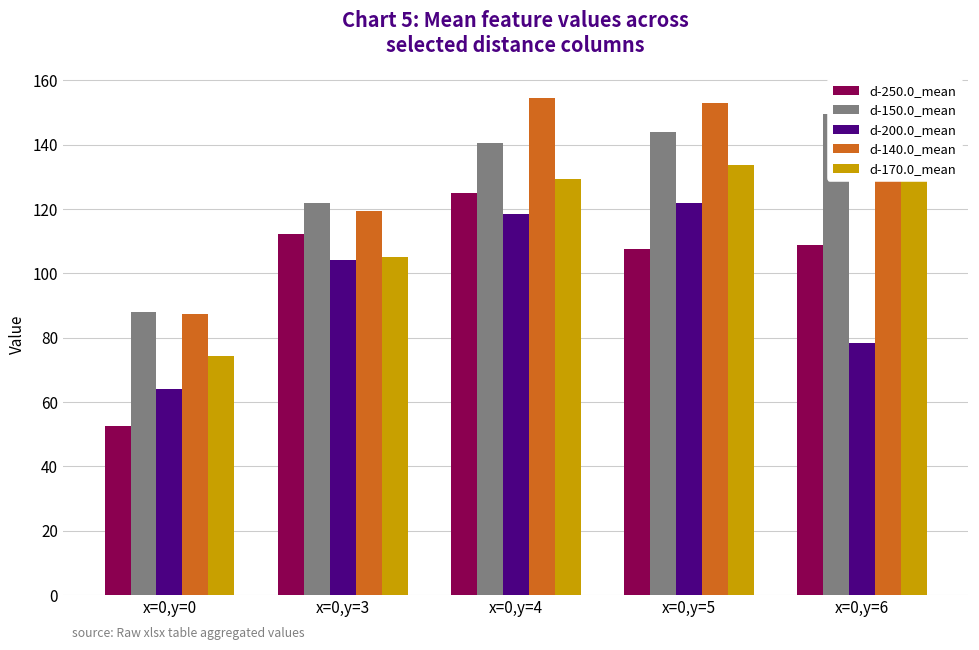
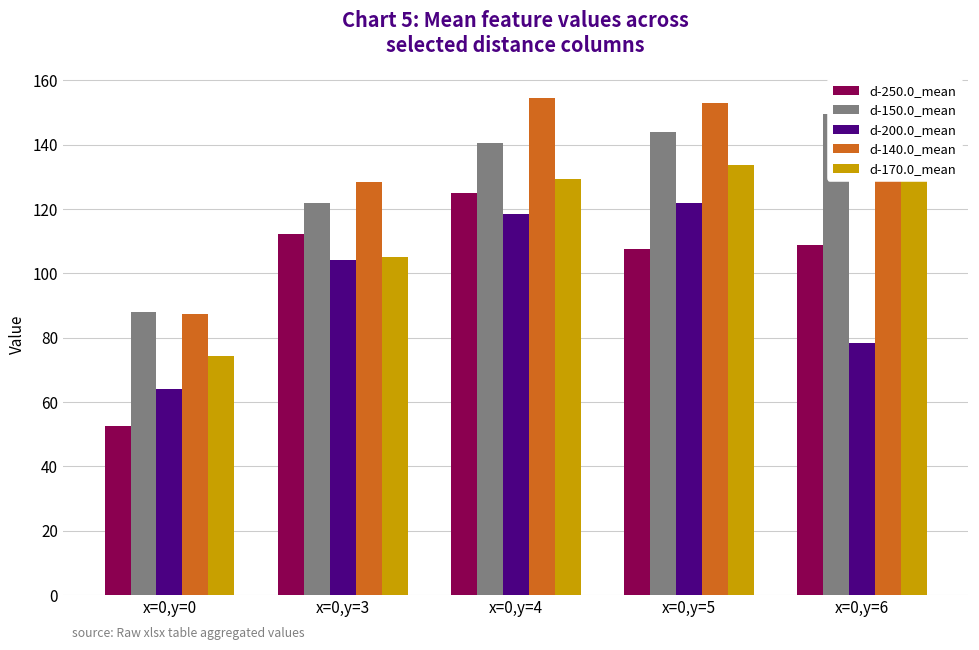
d-140.0_mean, x=0,y=3: 119 -> 128
